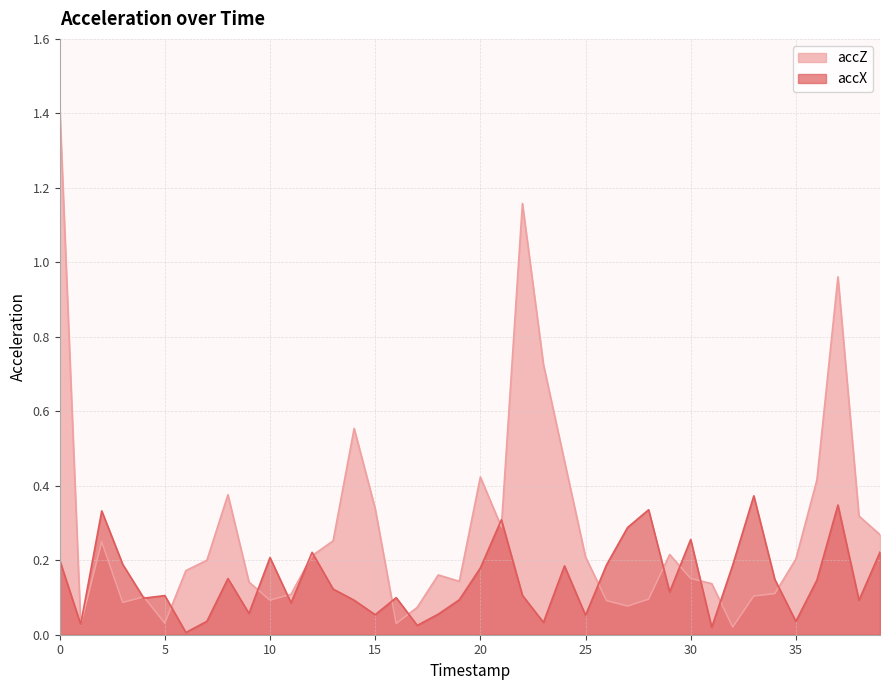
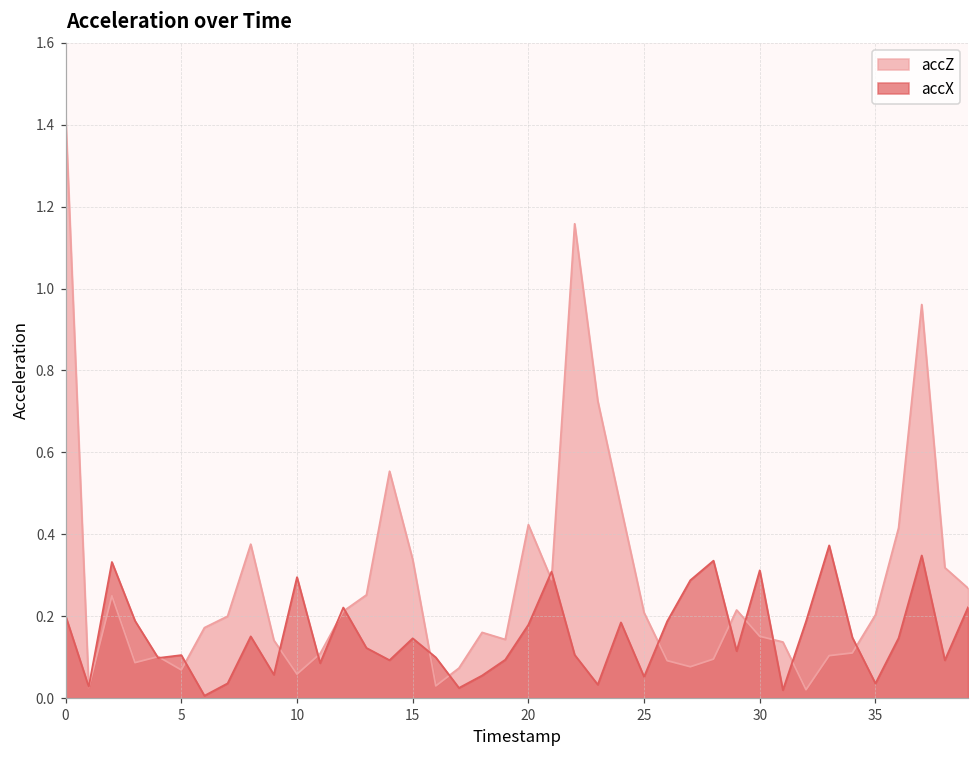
accZ, 5: 0.03 -> 0.07
accZ, 10: 0.09 -> 0.06
accX, 10: 0.21 -> 0.30
accX, 15: 0.05 -> 0.15
accX, 30: 0.26 -> 0.31
